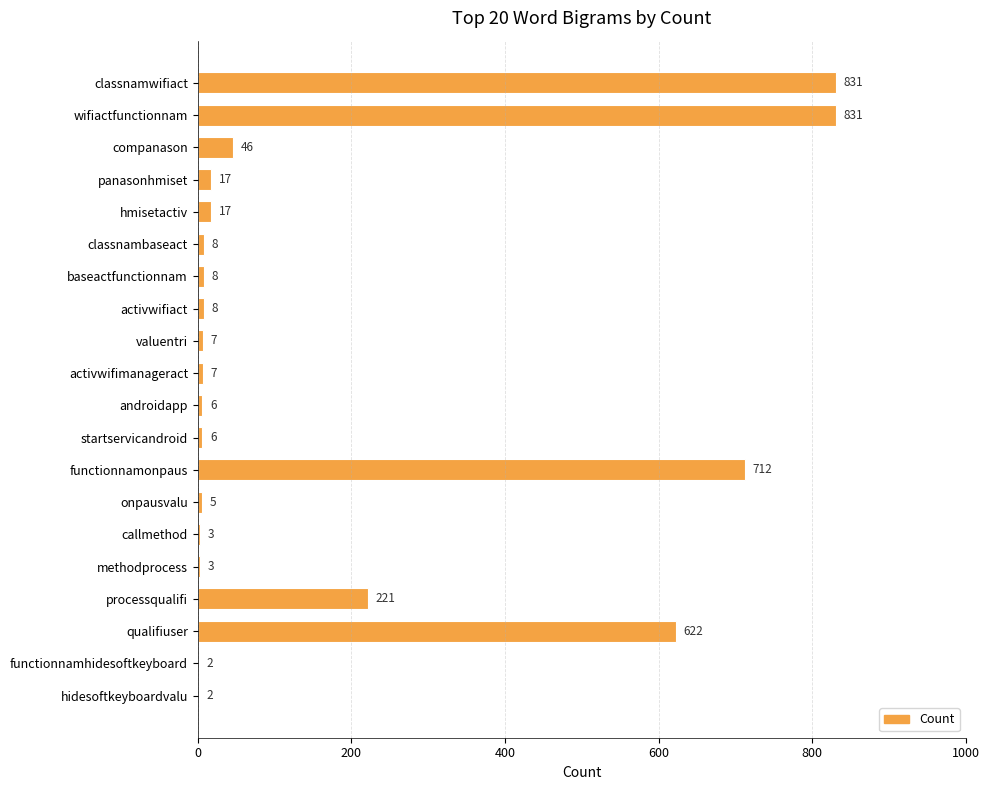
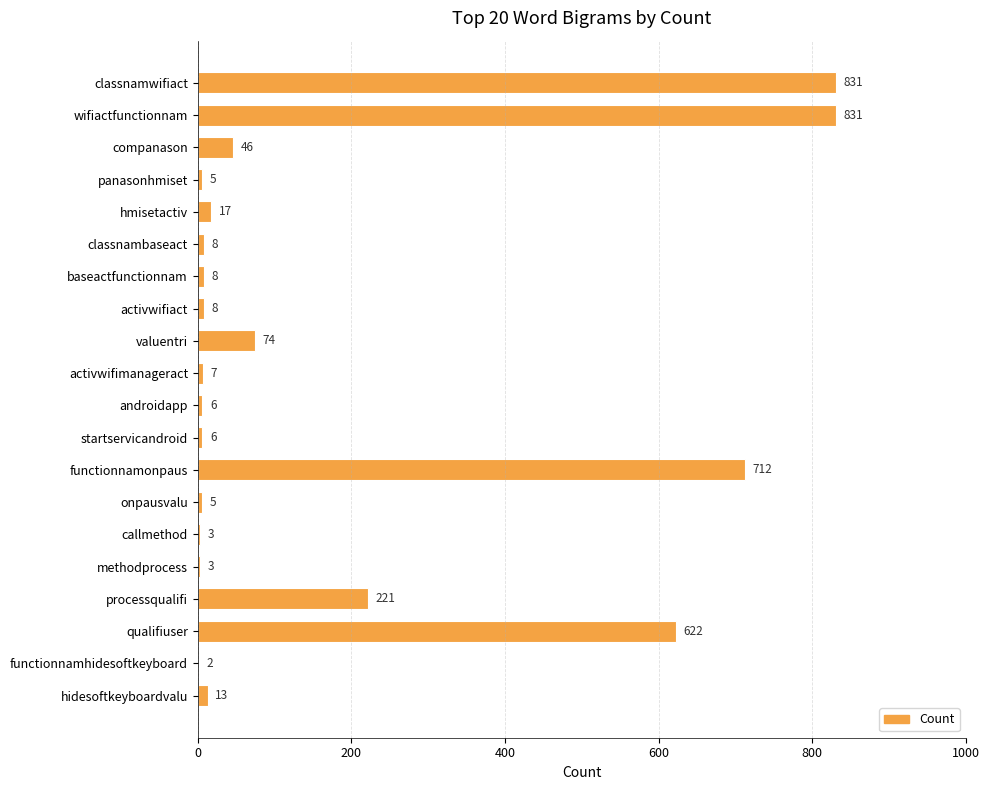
panasonhmiset: 17 -> 5
valuentri: 7 -> 74
hidesoftkeyboardvalu: 2 -> 13
